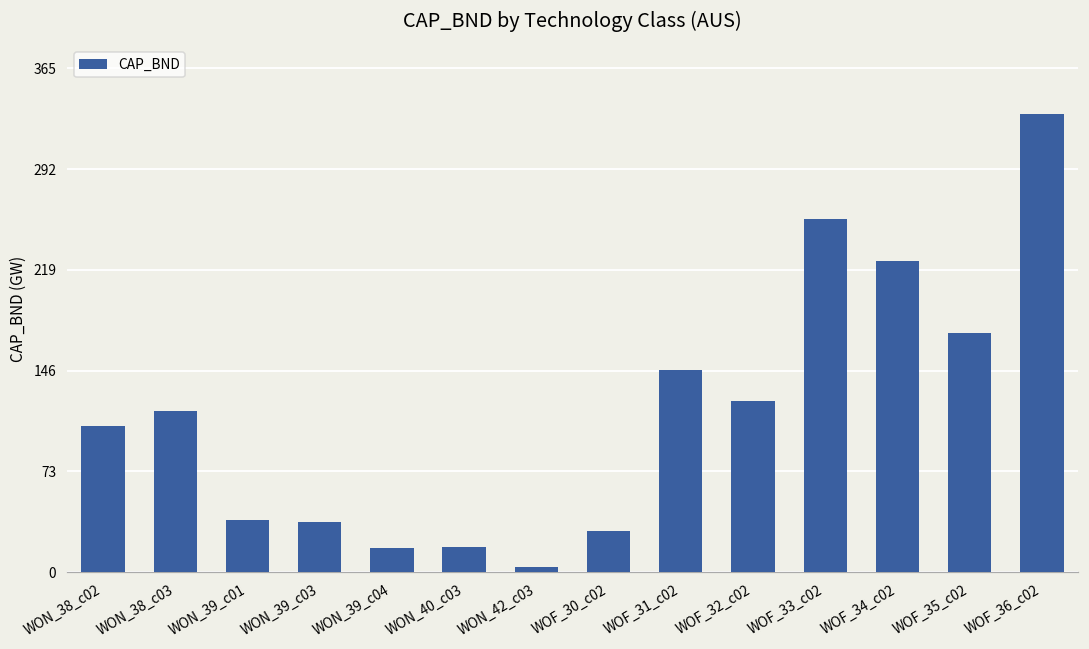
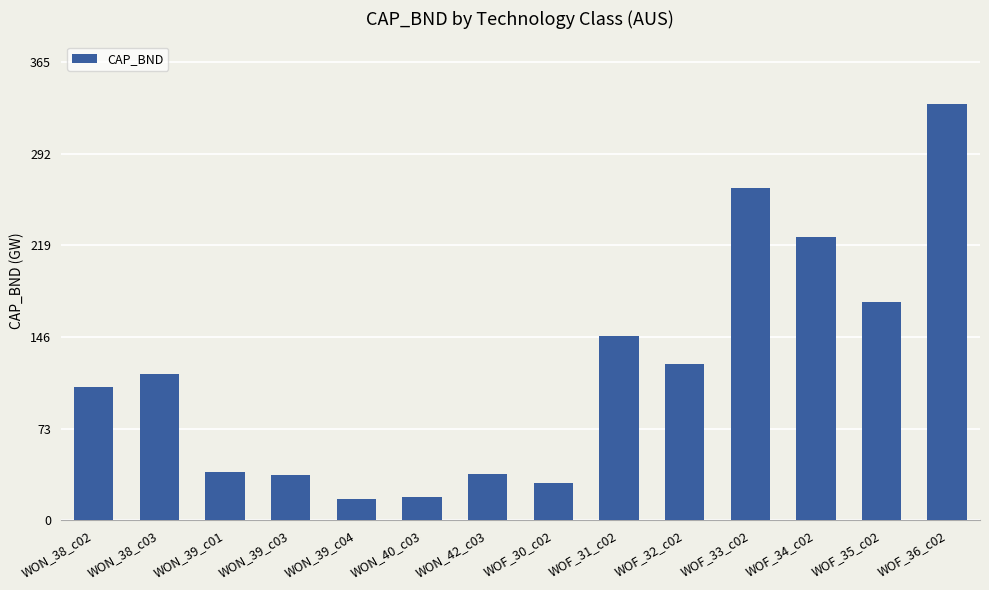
WON_42_c03: 4 -> 37
WOF_33_c02: 256 -> 264
